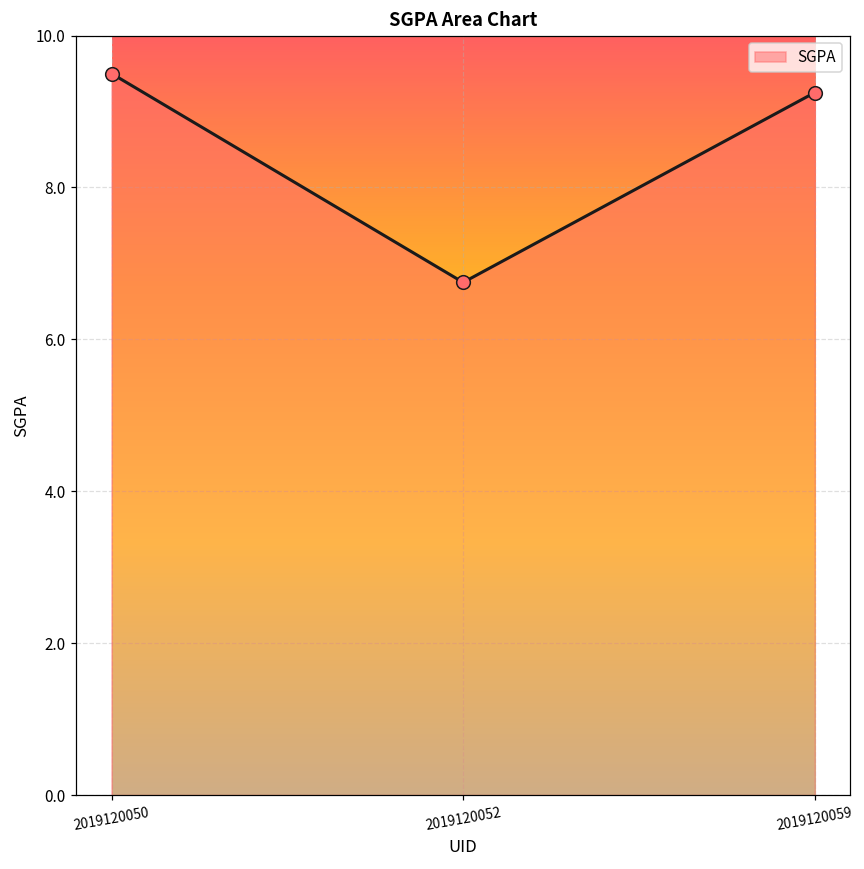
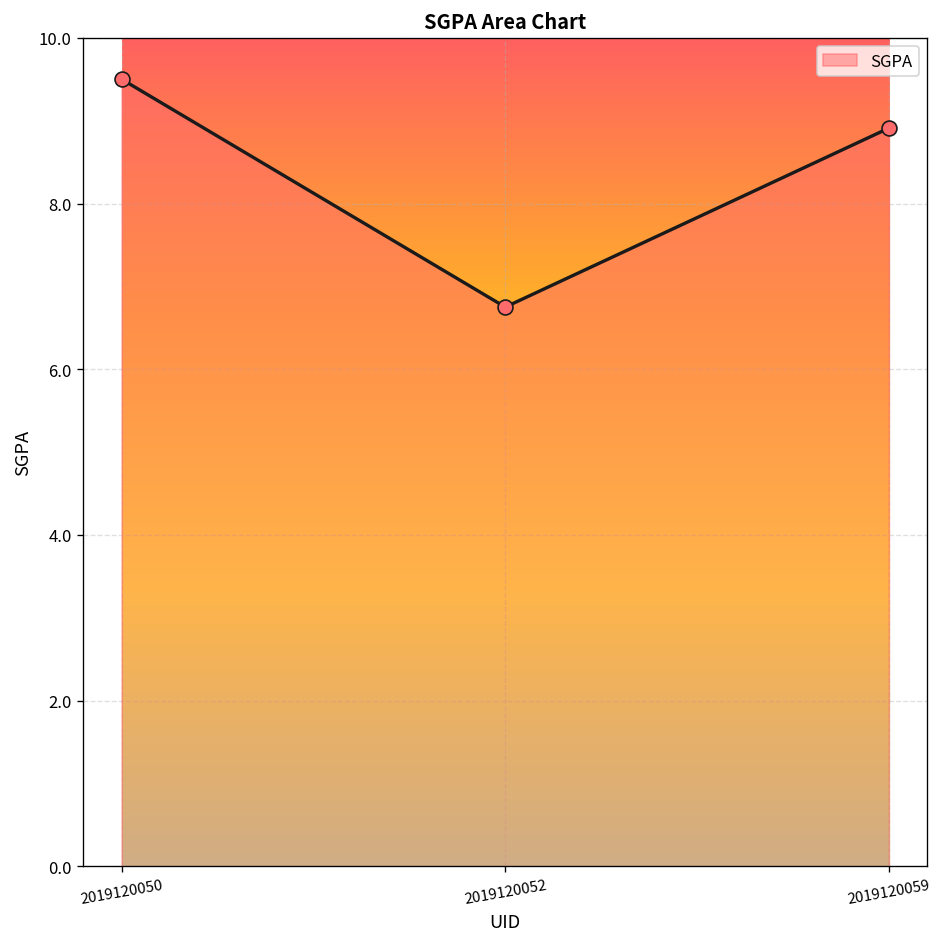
2019120059: 9.3 -> 8.9
